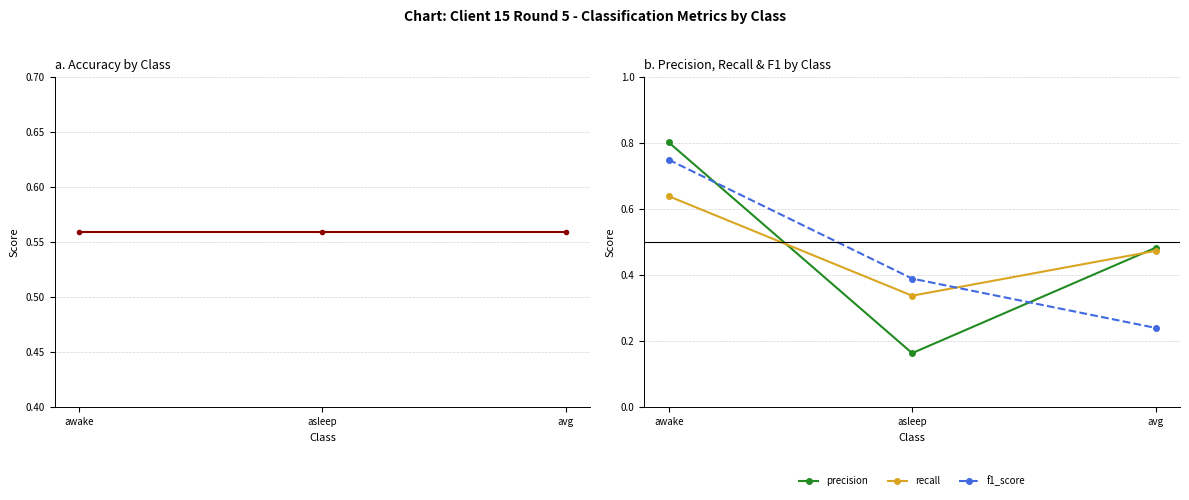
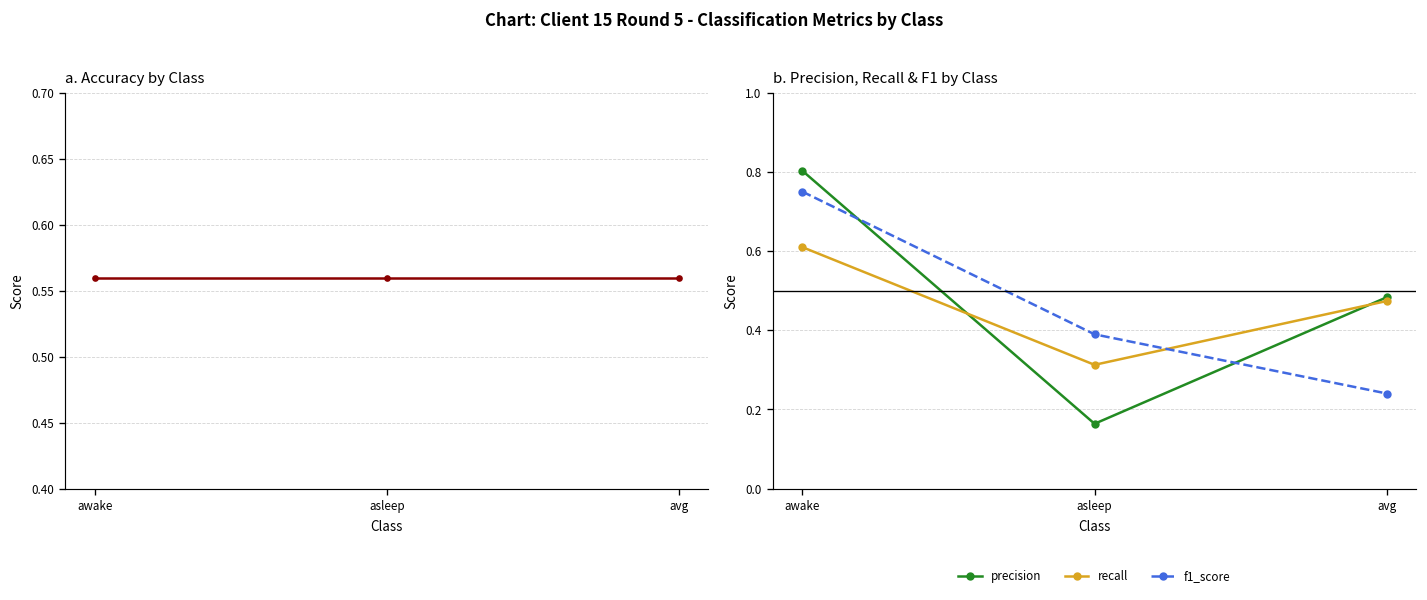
b. Precision, Recall & F1 by Class, recall, awake: 0.64 -> 0.61
b. Precision, Recall & F1 by Class, recall, asleep: 0.34 -> 0.31
